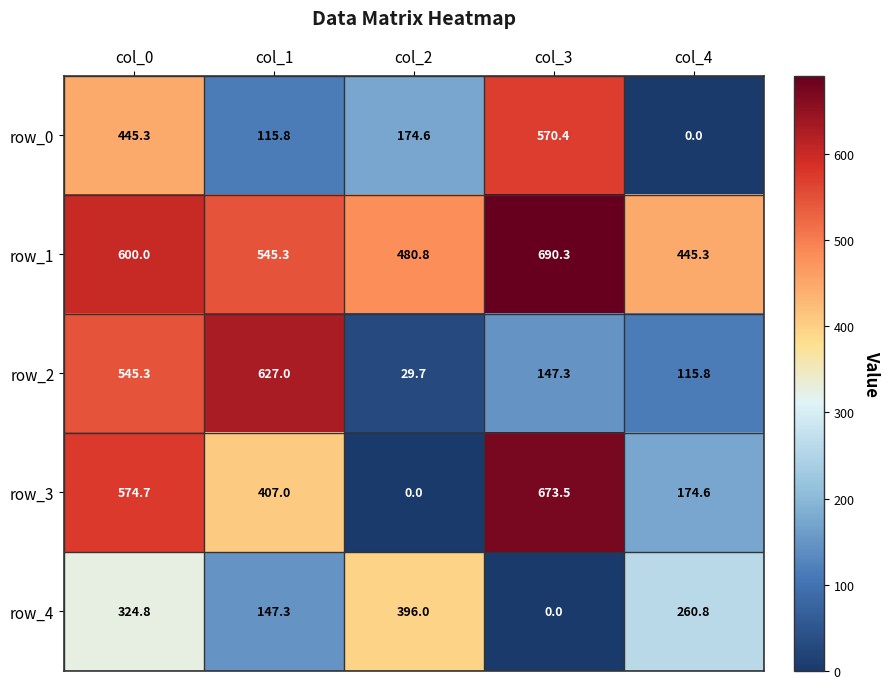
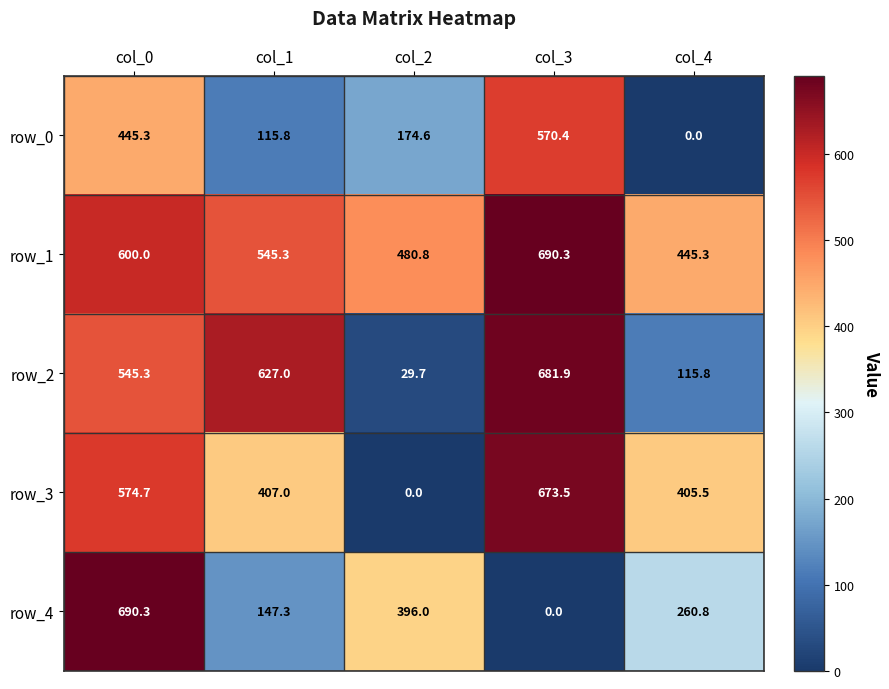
row_2, col_3: 147.3 -> 681.9
row_3, col_4: 174.6 -> 405.5
row_4, col_0: 324.8 -> 690.3
